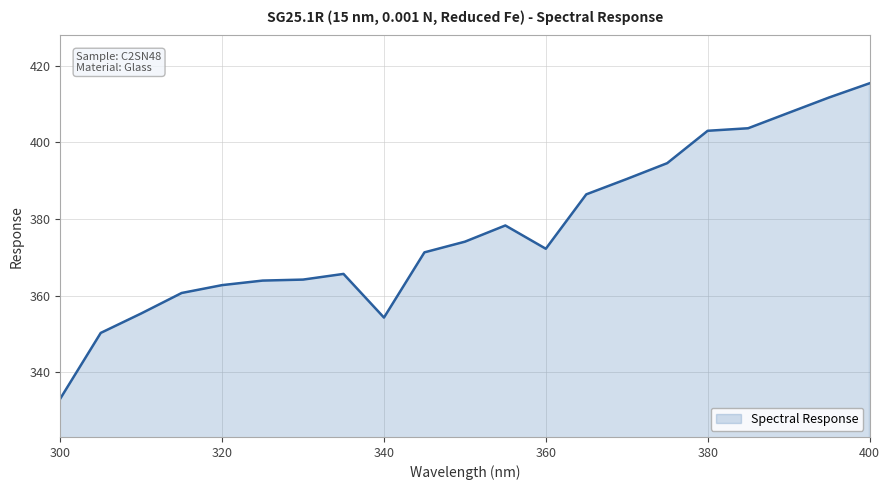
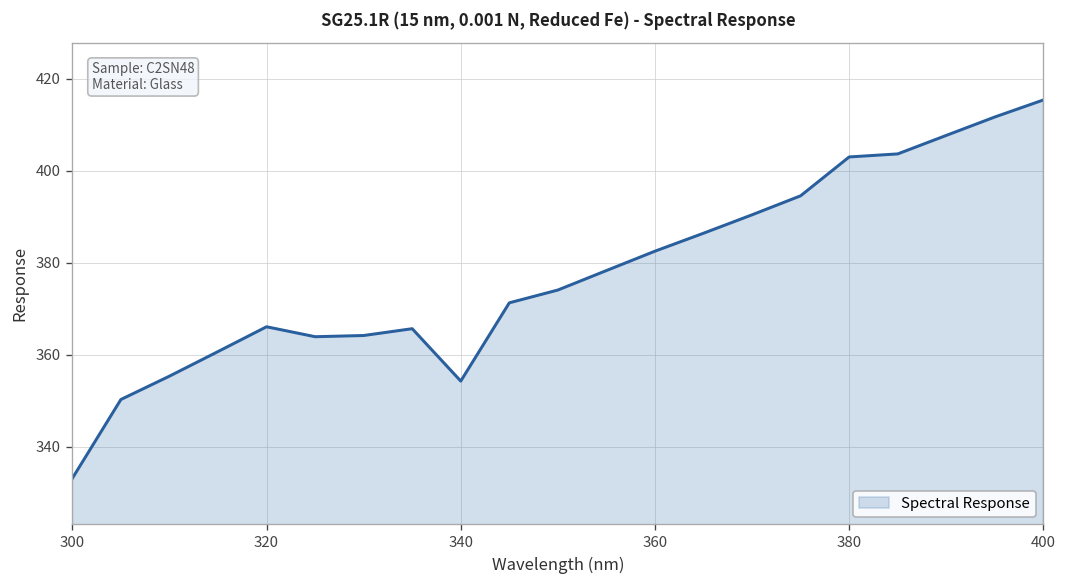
320: 363 -> 366
360: 372 -> 383
